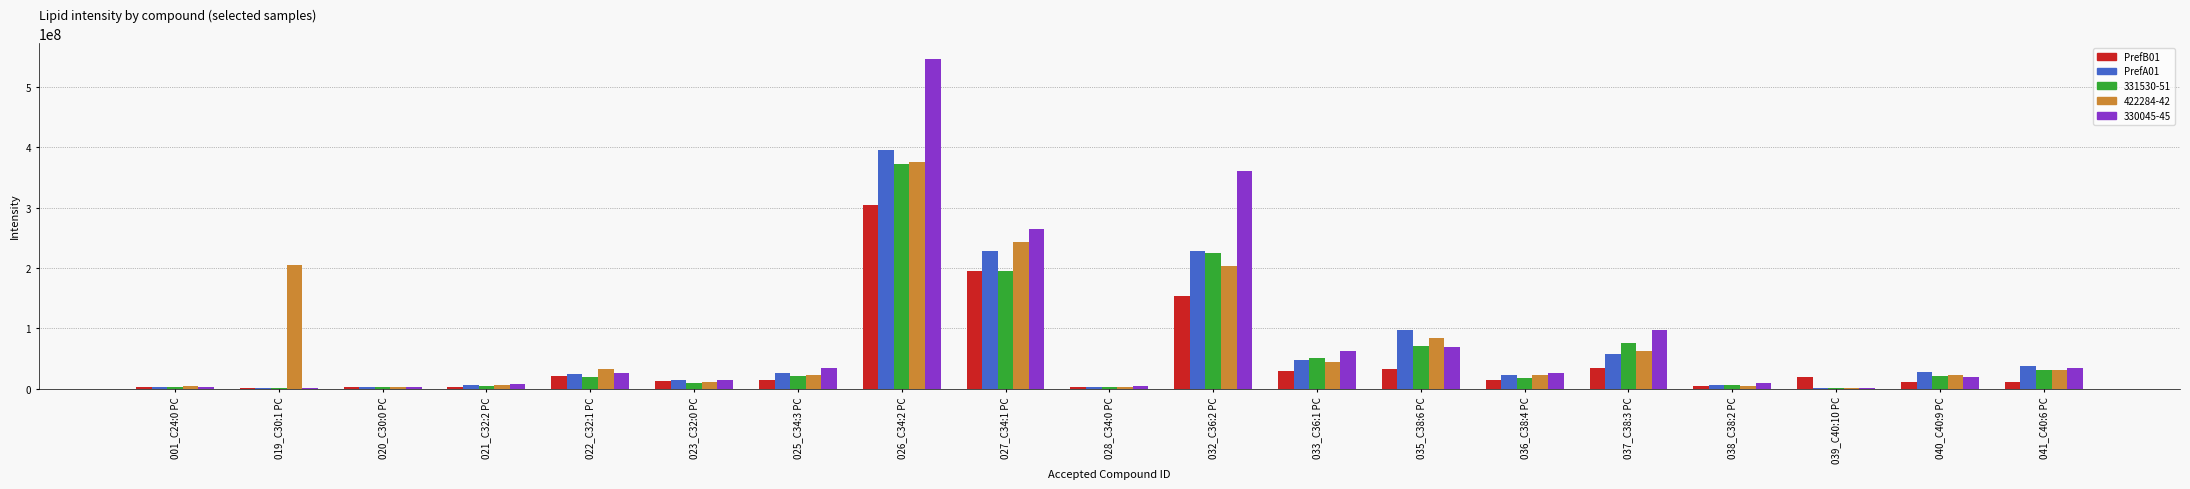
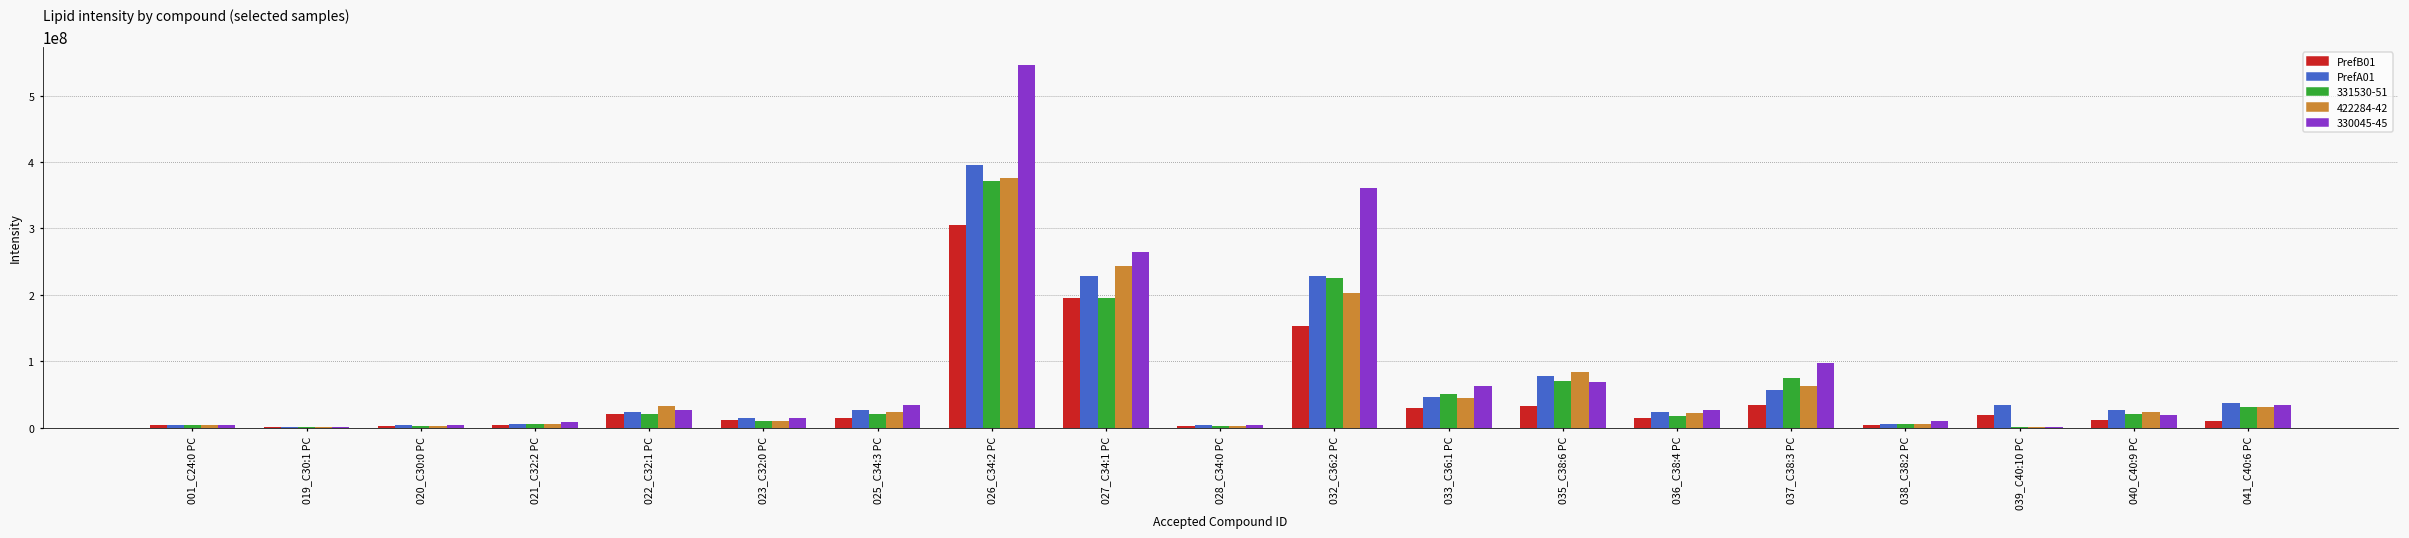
422284-42, 019_C30:1 PC: 200000000 -> 0
PrefA01, 035_C38:6 PC: 100000000 -> 80000000
PrefA01, 039_C40:10 PC: 0 -> 30000000
